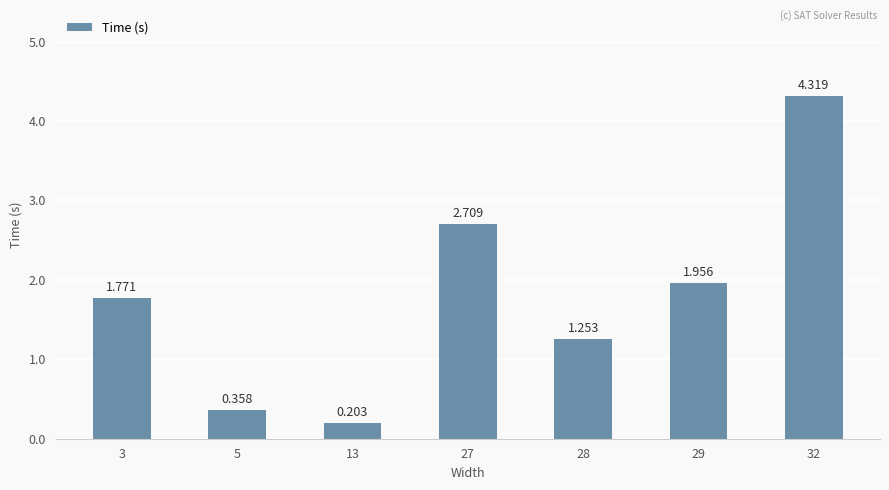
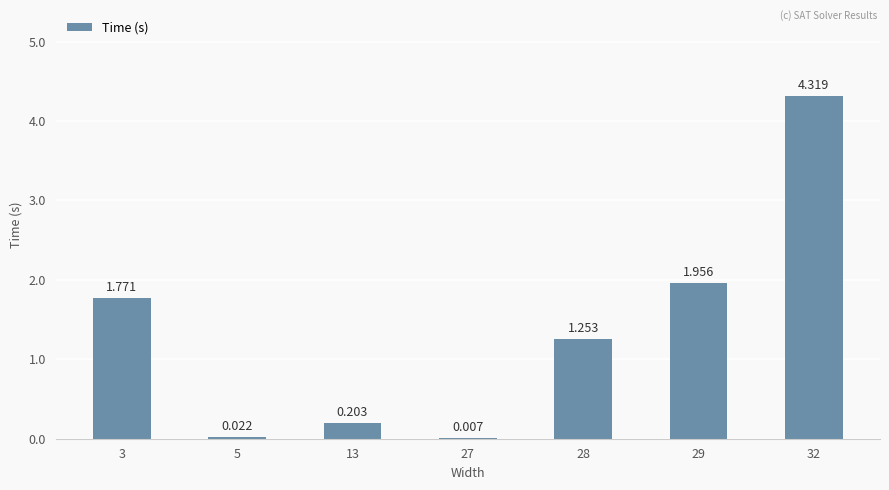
5: 0.358 -> 0.022
27: 2.709 -> 0.007
